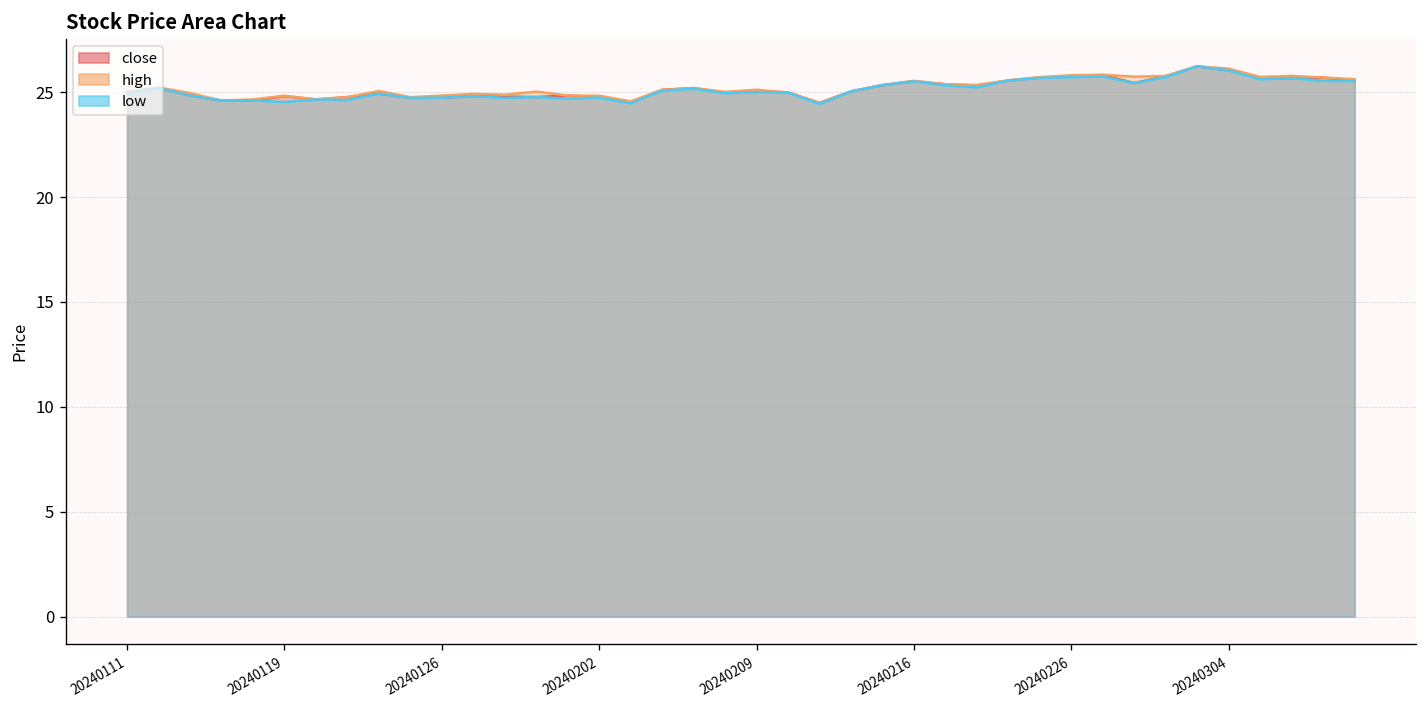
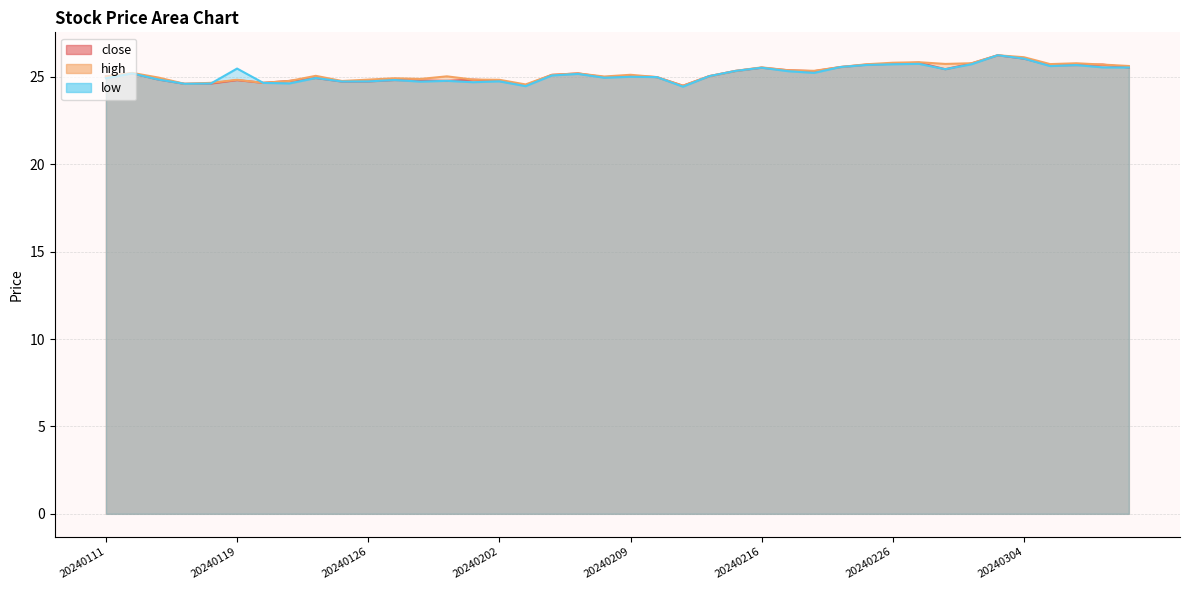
low, 20240119: 24.5 -> 25.5
